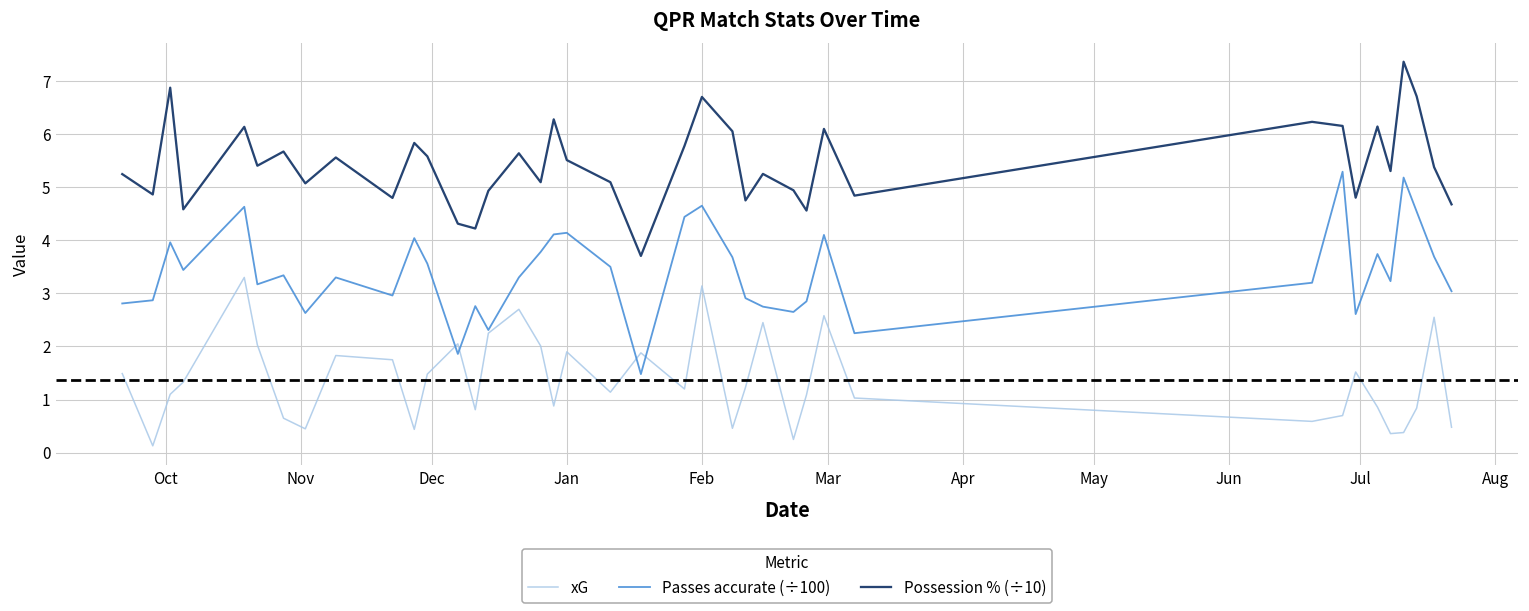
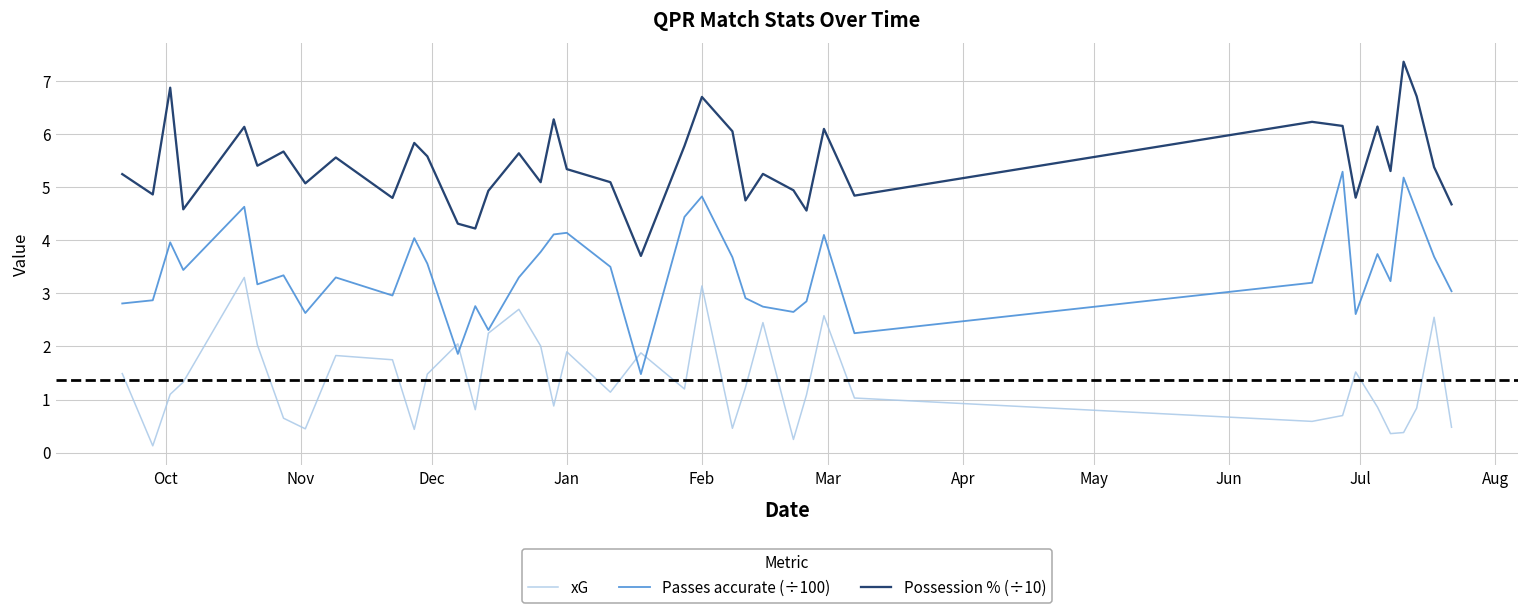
Possession % (÷10), Jan: 5.5 -> 5.3
Passes accurate (÷100), Feb: 4.7 -> 4.8
